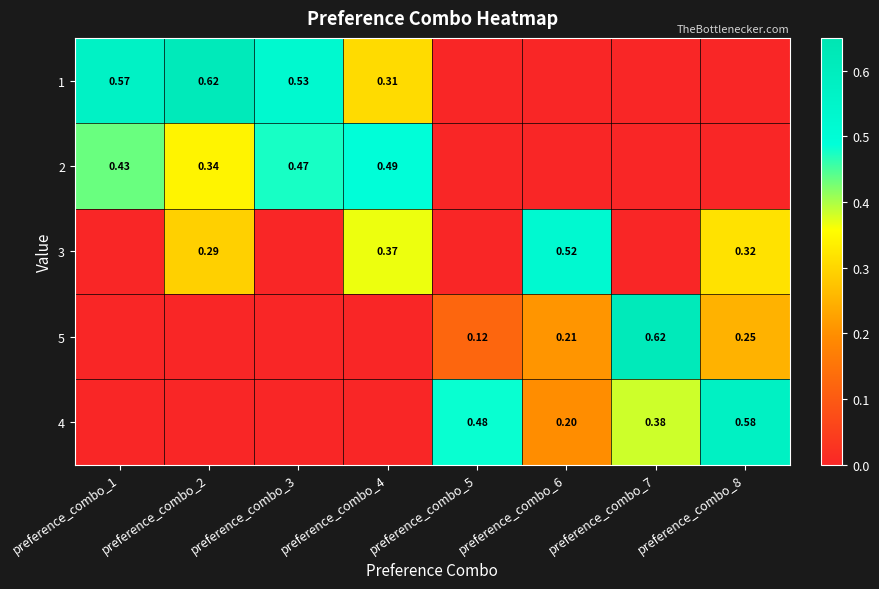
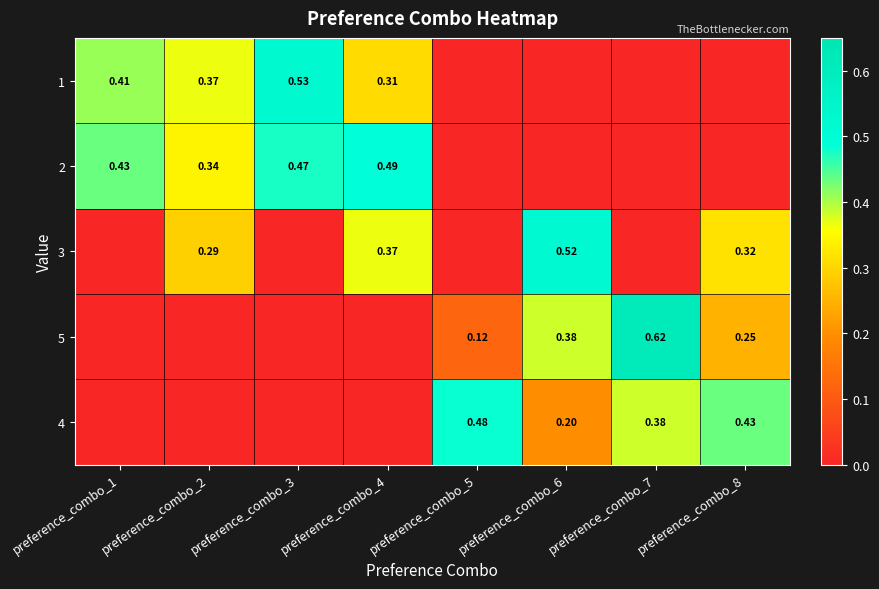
1, preference_combo_1: 0.57 -> 0.41
1, preference_combo_2: 0.62 -> 0.37
5, preference_combo_6: 0.21 -> 0.38
4, preference_combo_8: 0.58 -> 0.43
